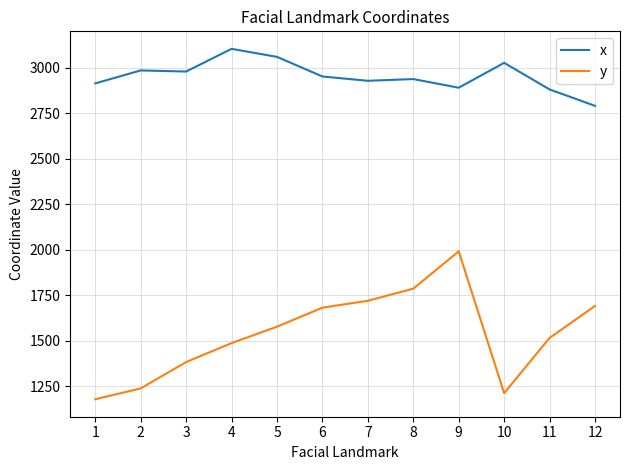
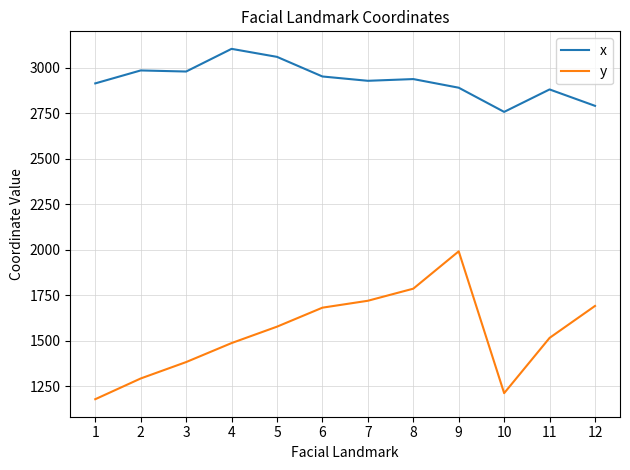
y, 2: 1240 -> 1290
x, 10: 3030 -> 2760
